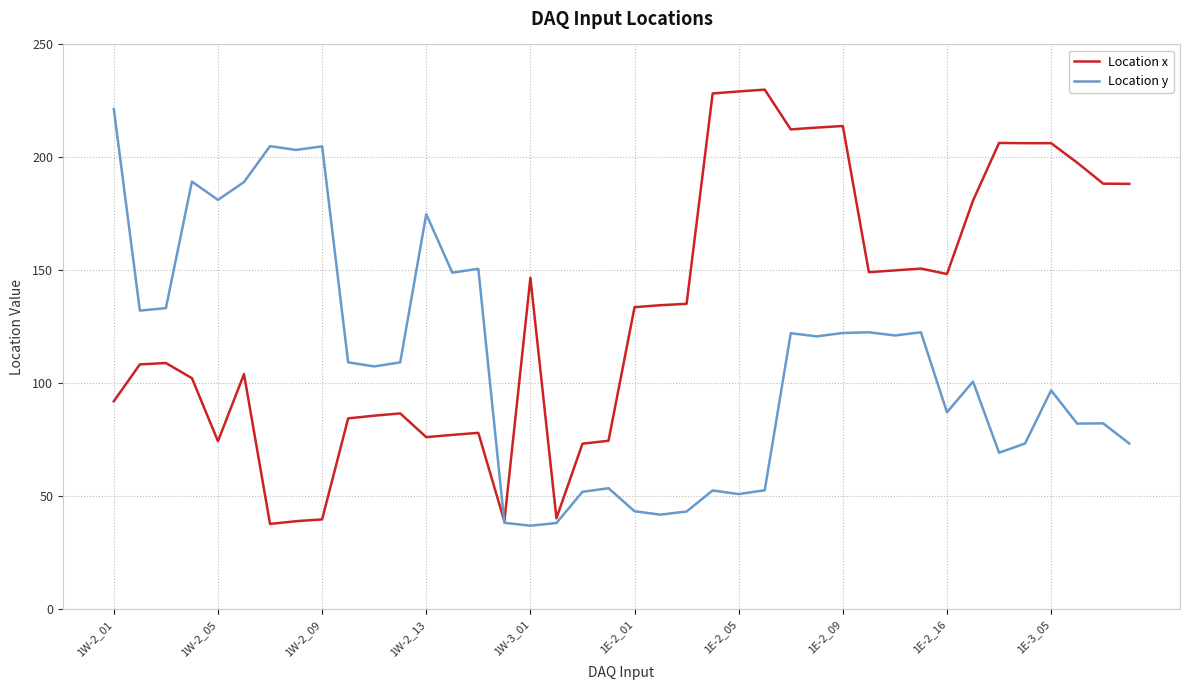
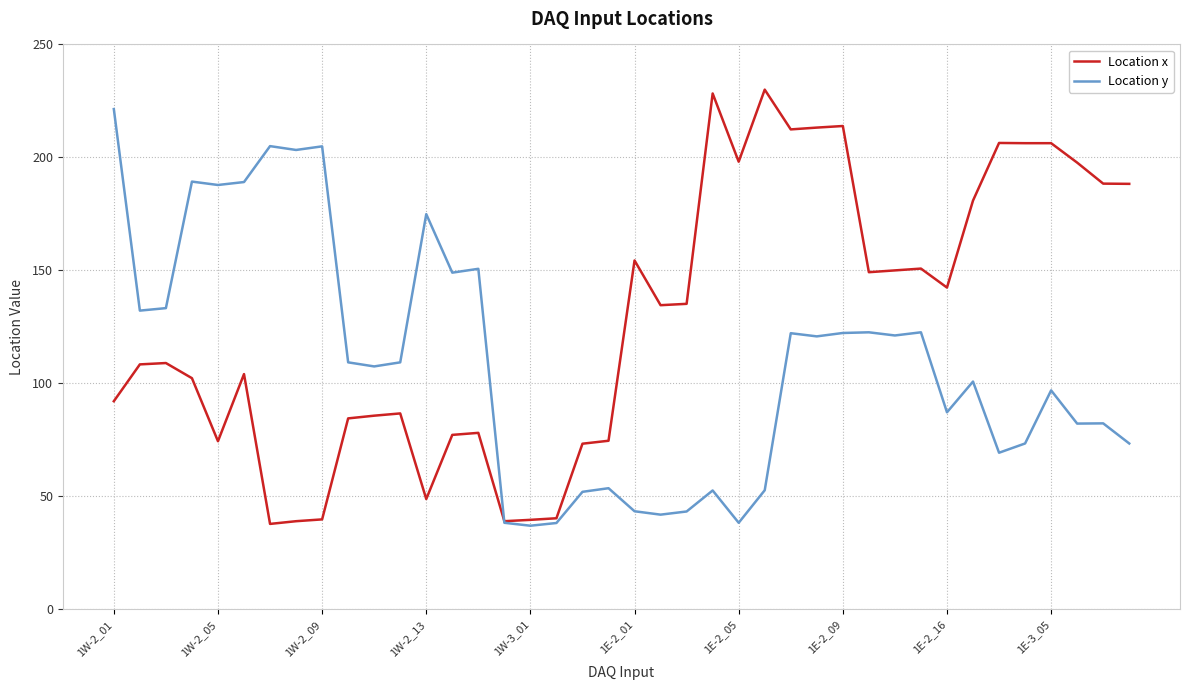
Location y, 1W-2_05: 181 -> 188
Location x, 1W-2_13: 76 -> 49
Location x, 1W-3_01: 147 -> 40
Location x, 1E-2_01: 134 -> 154
Location x, 1E-2_05: 229 -> 198
Location y, 1E-2_05: 51 -> 38
Location x, 1E-2_16: 148 -> 142
